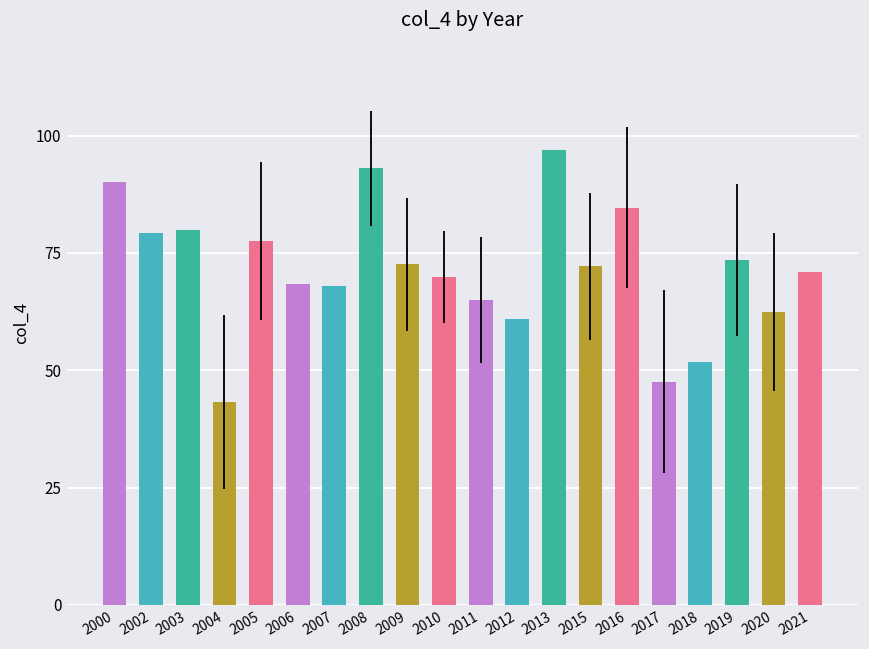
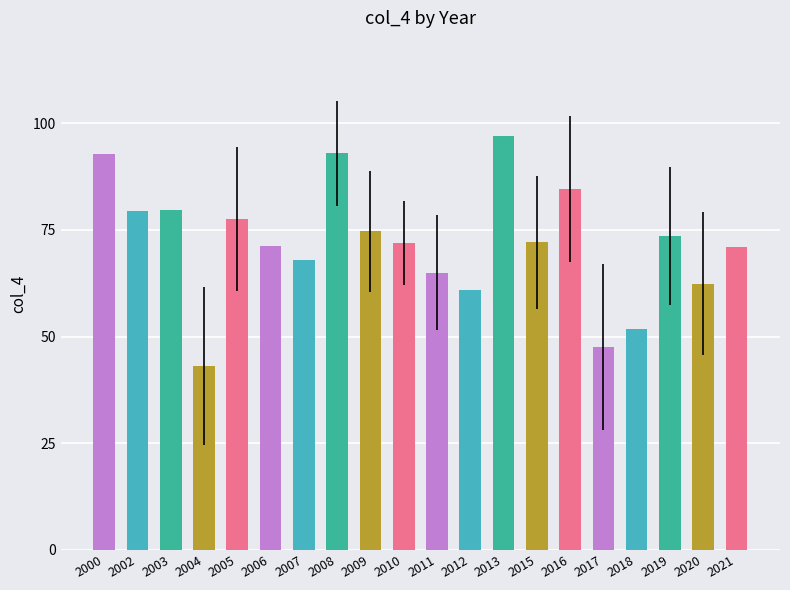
2000: 90 -> 93
2006: 68 -> 71
2009: 73 -> 75
2010: 70 -> 72
